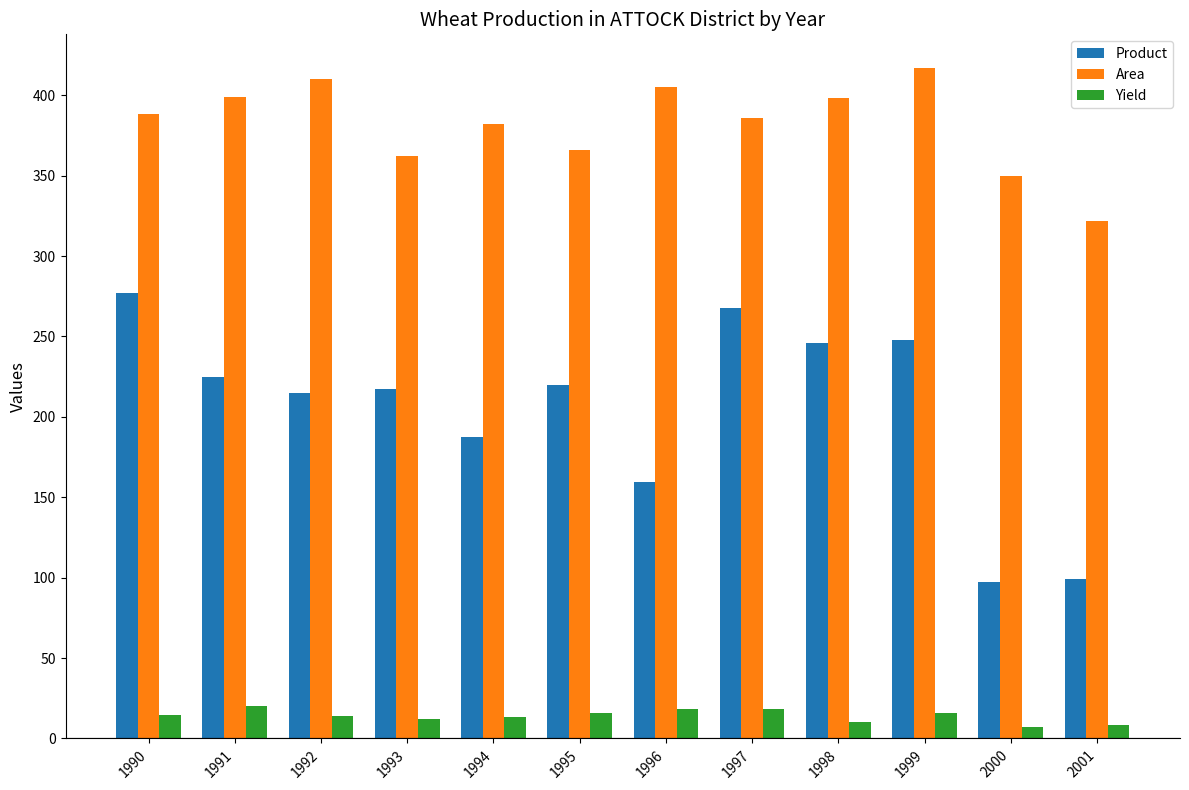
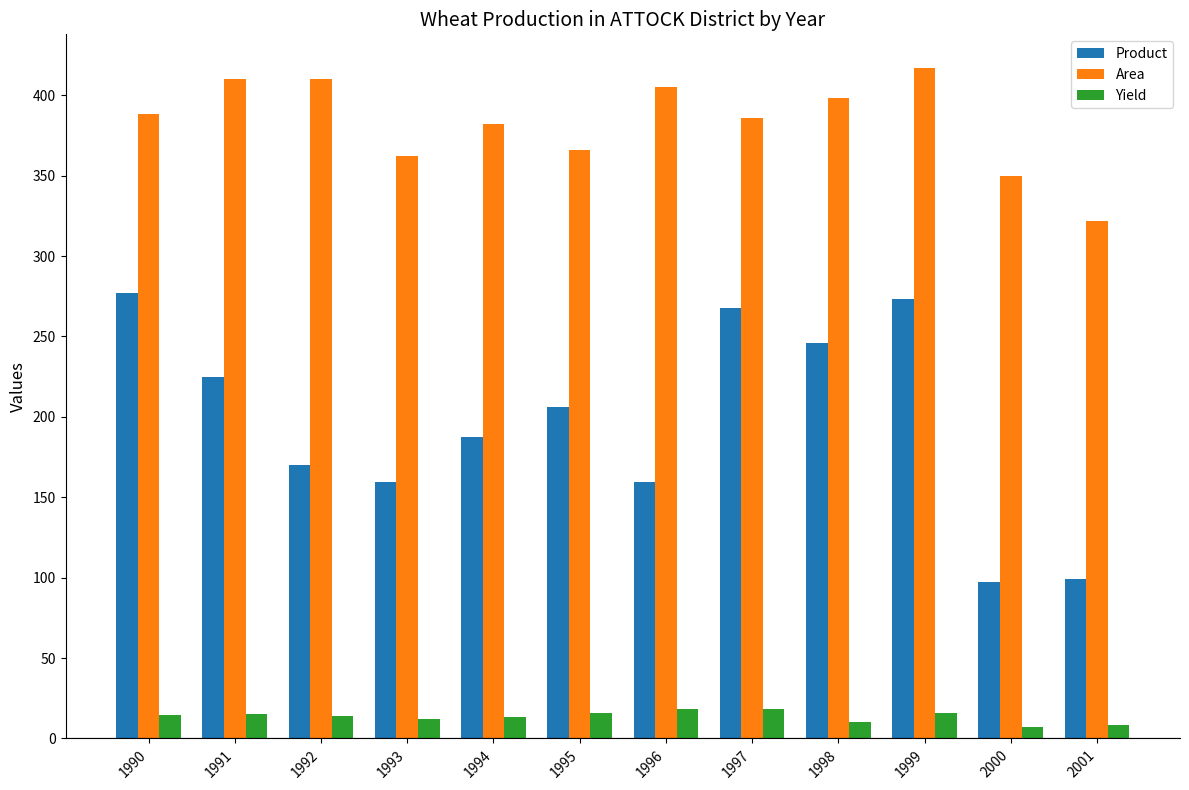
Area, 1991: 399 -> 410
Yield, 1991: 20 -> 15
Product, 1992: 215 -> 170
Product, 1993: 217 -> 160
Product, 1995: 220 -> 206
Product, 1999: 248 -> 273
